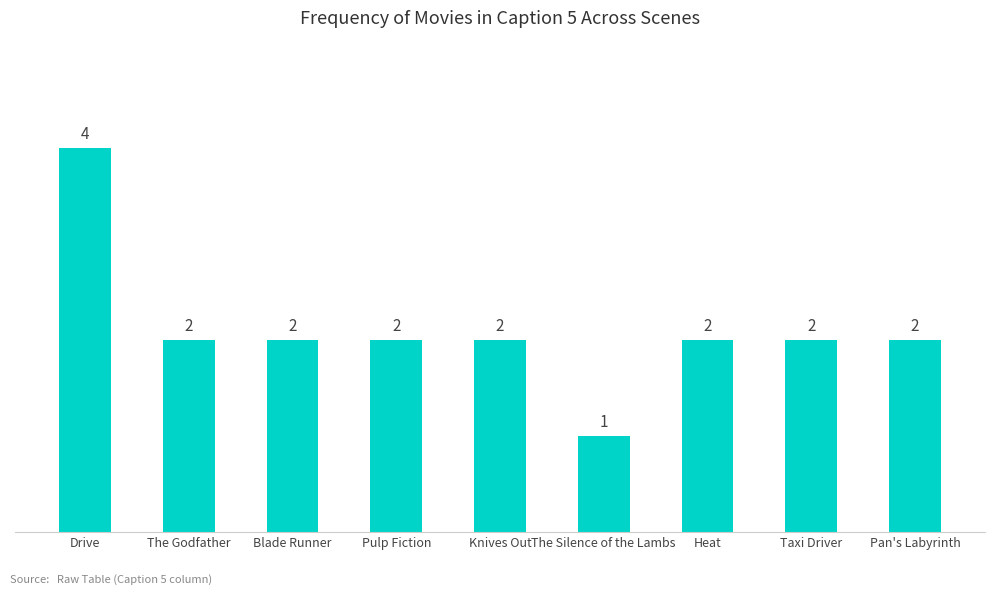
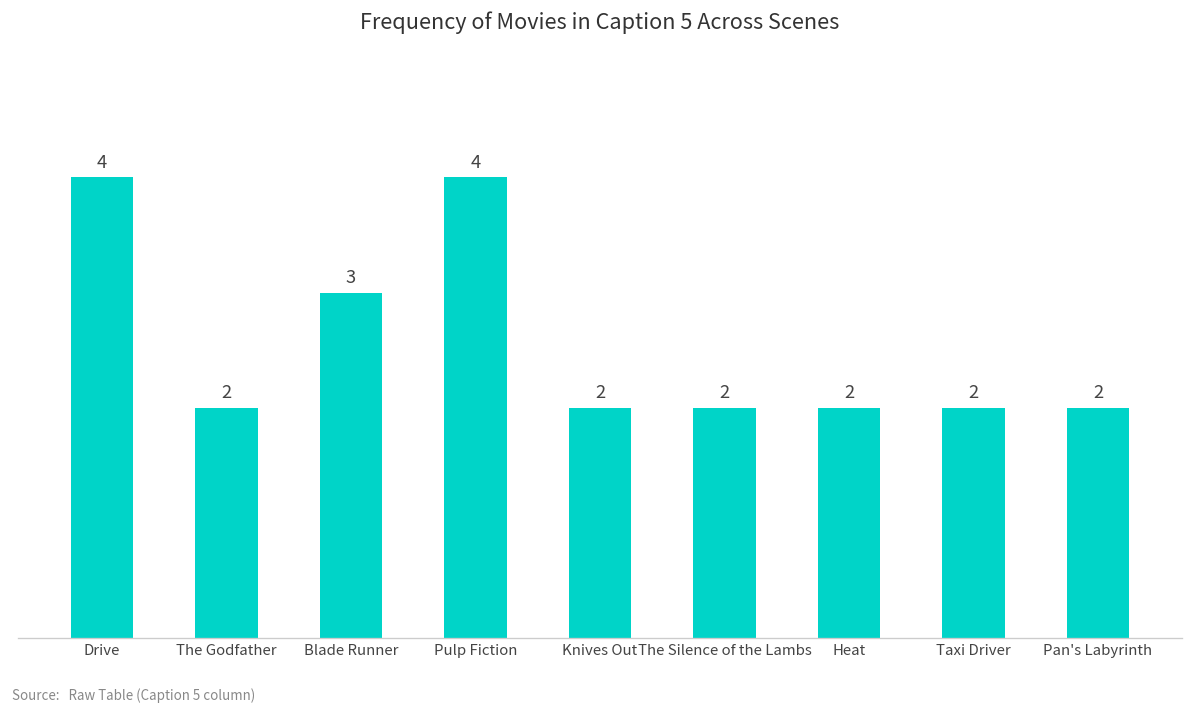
Blade Runner: 2 -> 3
Pulp Fiction: 2 -> 4
The Silence of the Lambs: 1 -> 2
